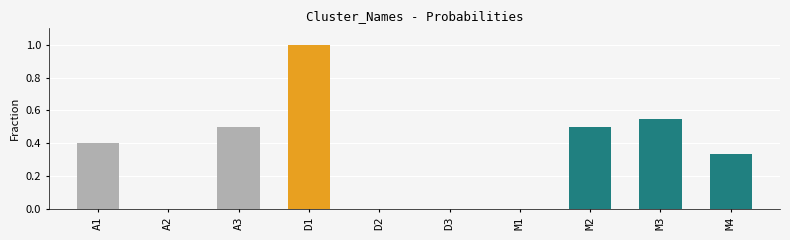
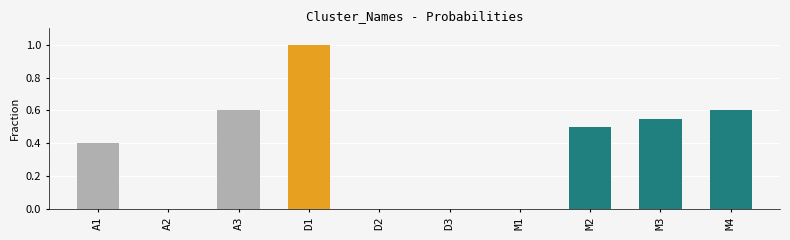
A3: 0.5 -> 0.6
M4: 0.33 -> 0.60
